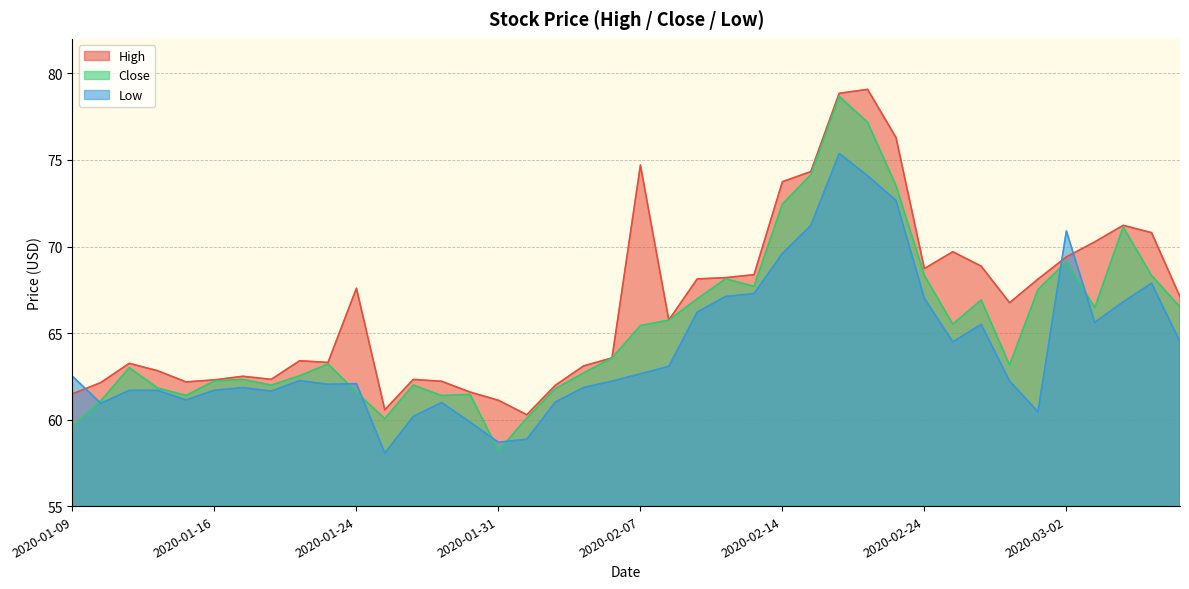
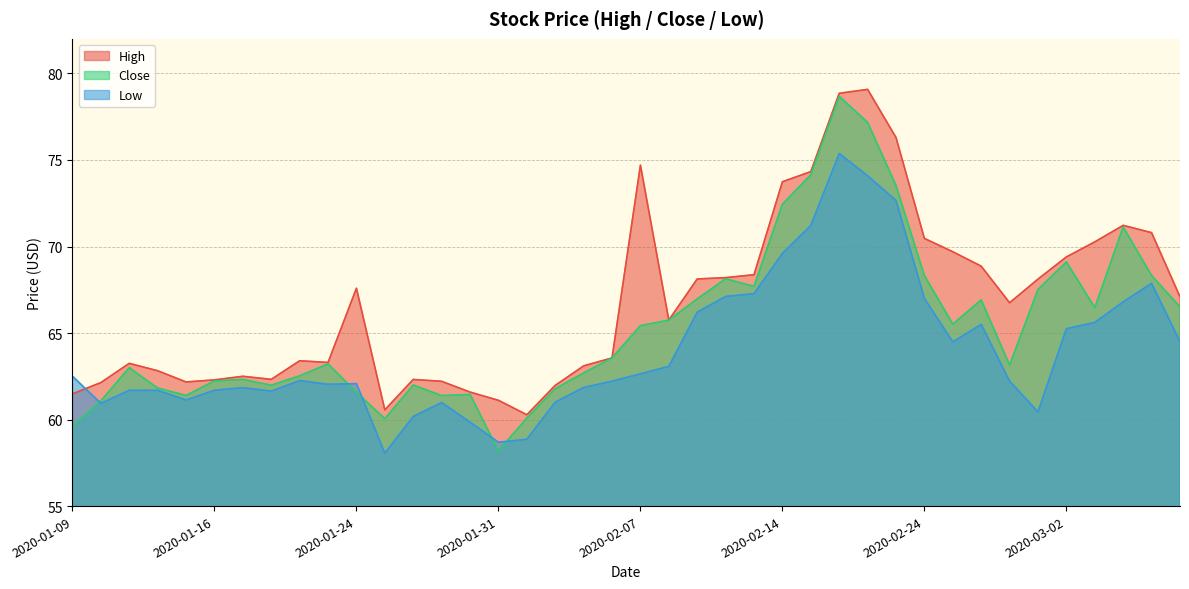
High, 2020-02-24: 68.7 -> 70.5
Low, 2020-03-02: 70.9 -> 65.3
